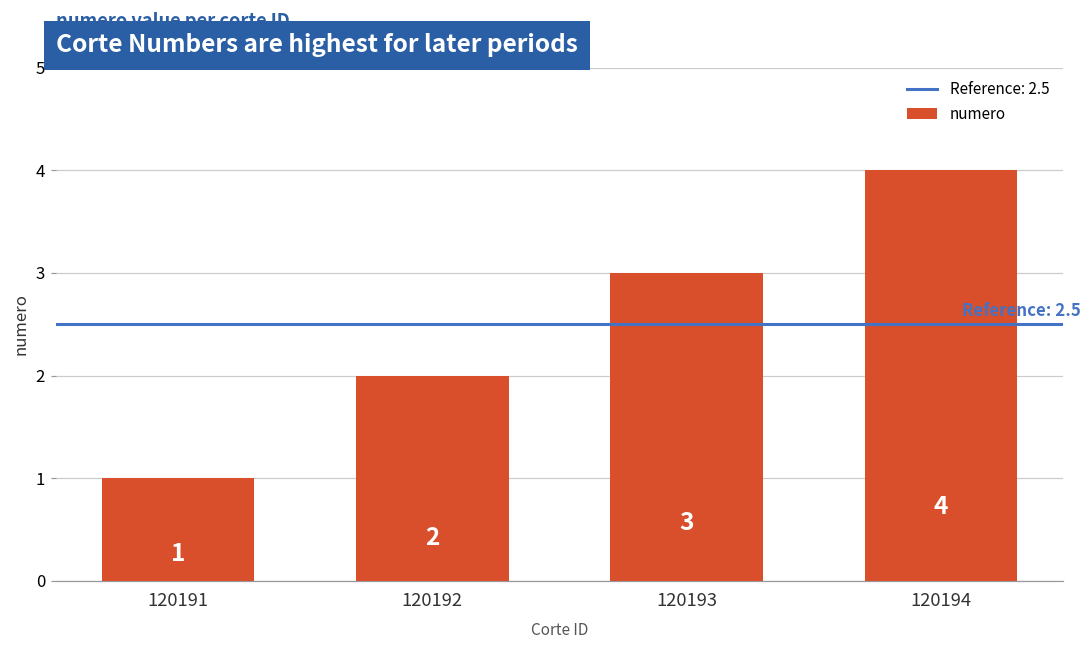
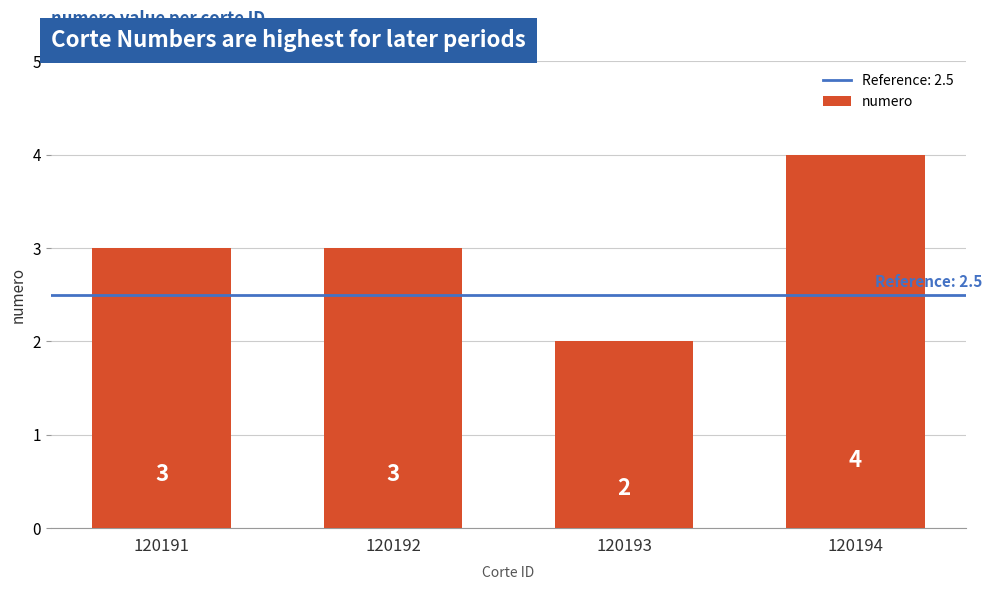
120191: 1 -> 3
120192: 2 -> 3
120193: 3 -> 2
